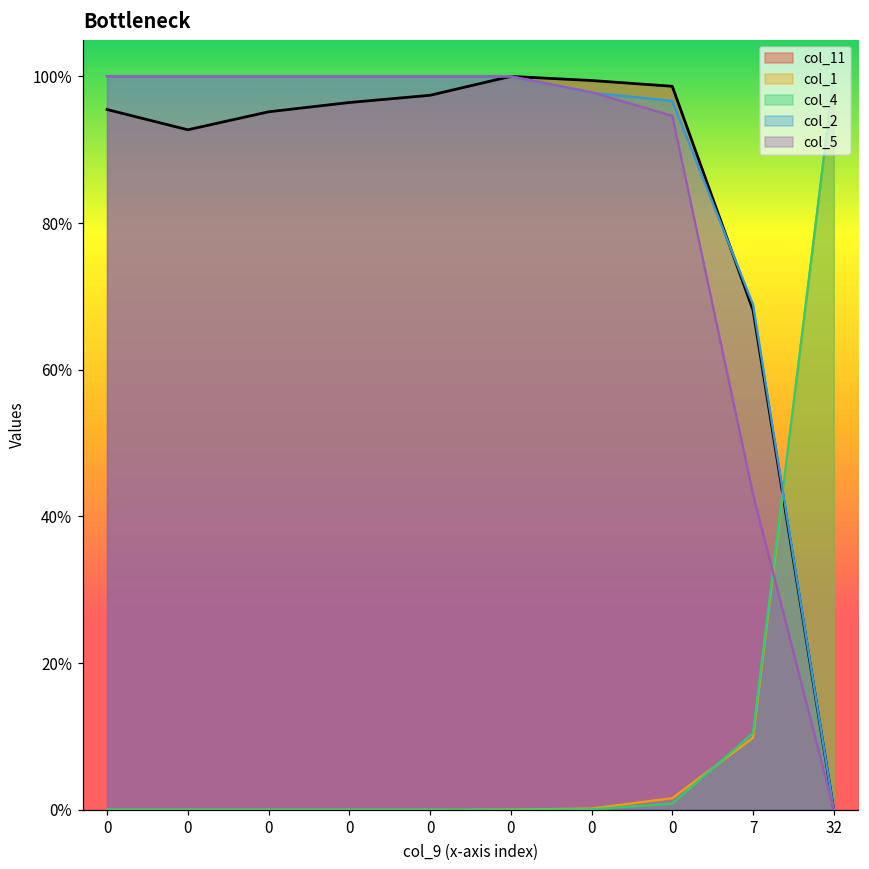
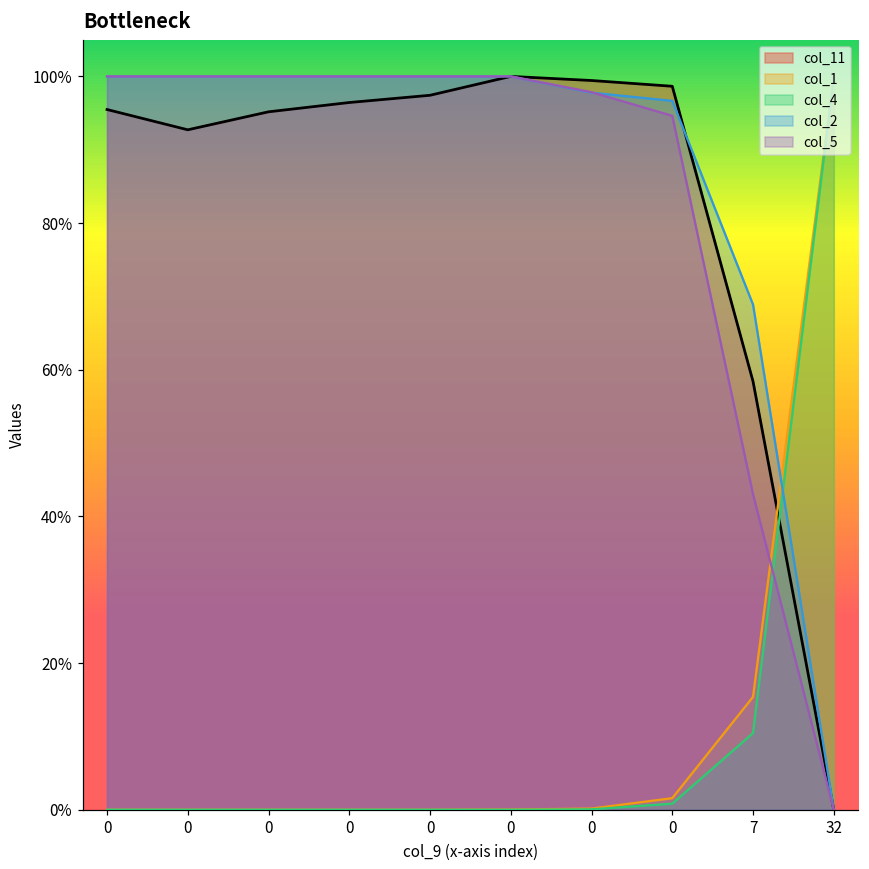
col_11, 7: 68% -> 58%
col_1, 7: 10% -> 15%
